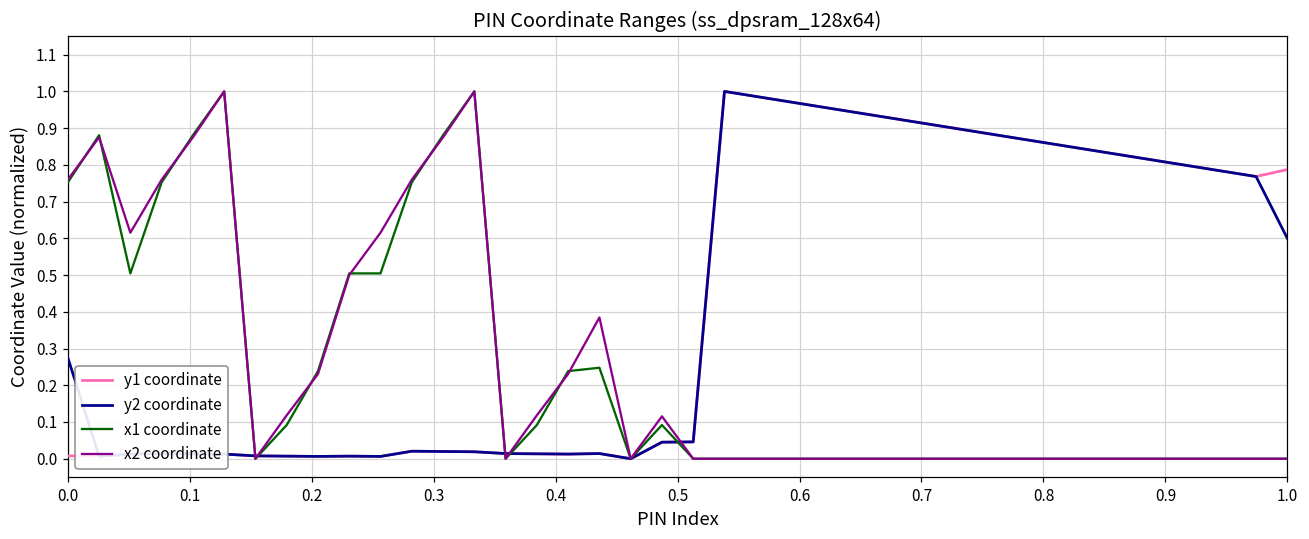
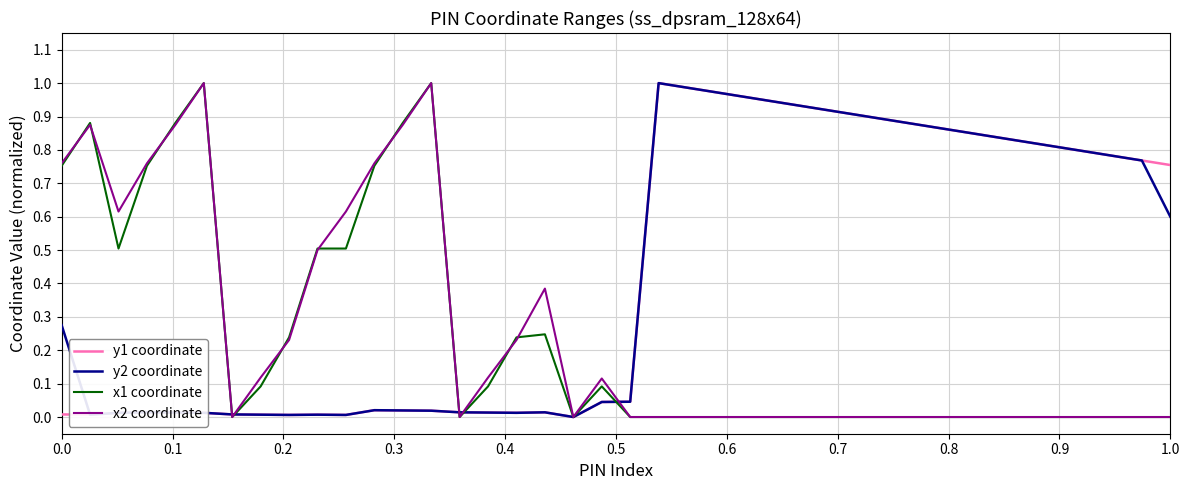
y1 coordinate, 1.0: 0.79 -> 0.75
